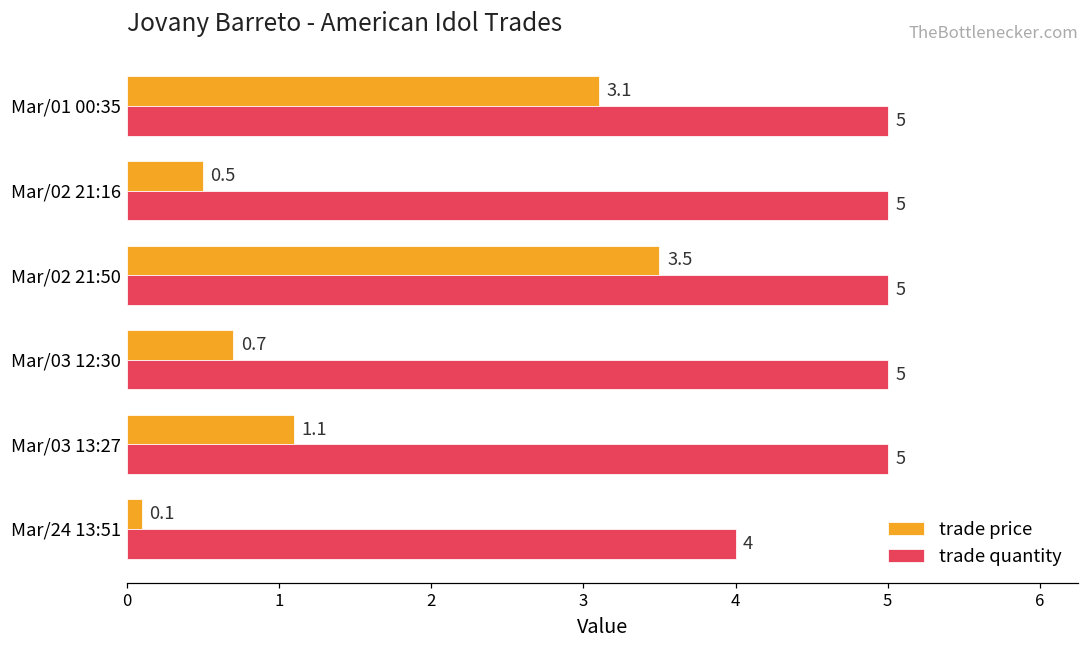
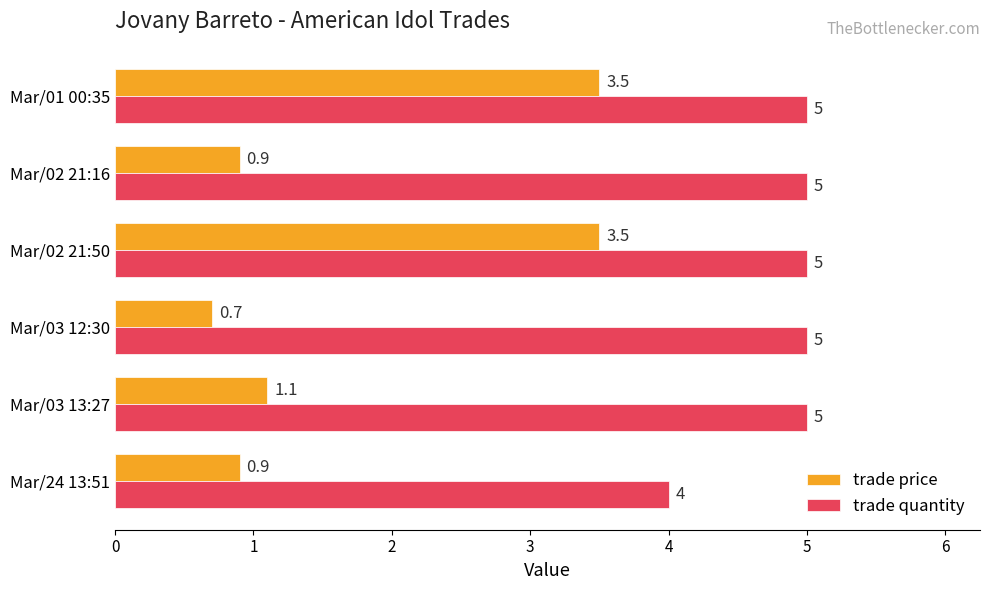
trade price, Mar/01 00:35: 3.1 -> 3.5
trade price, Mar/02 21:16: 0.5 -> 0.9
trade price, Mar/24 13:51: 0.1 -> 0.9
